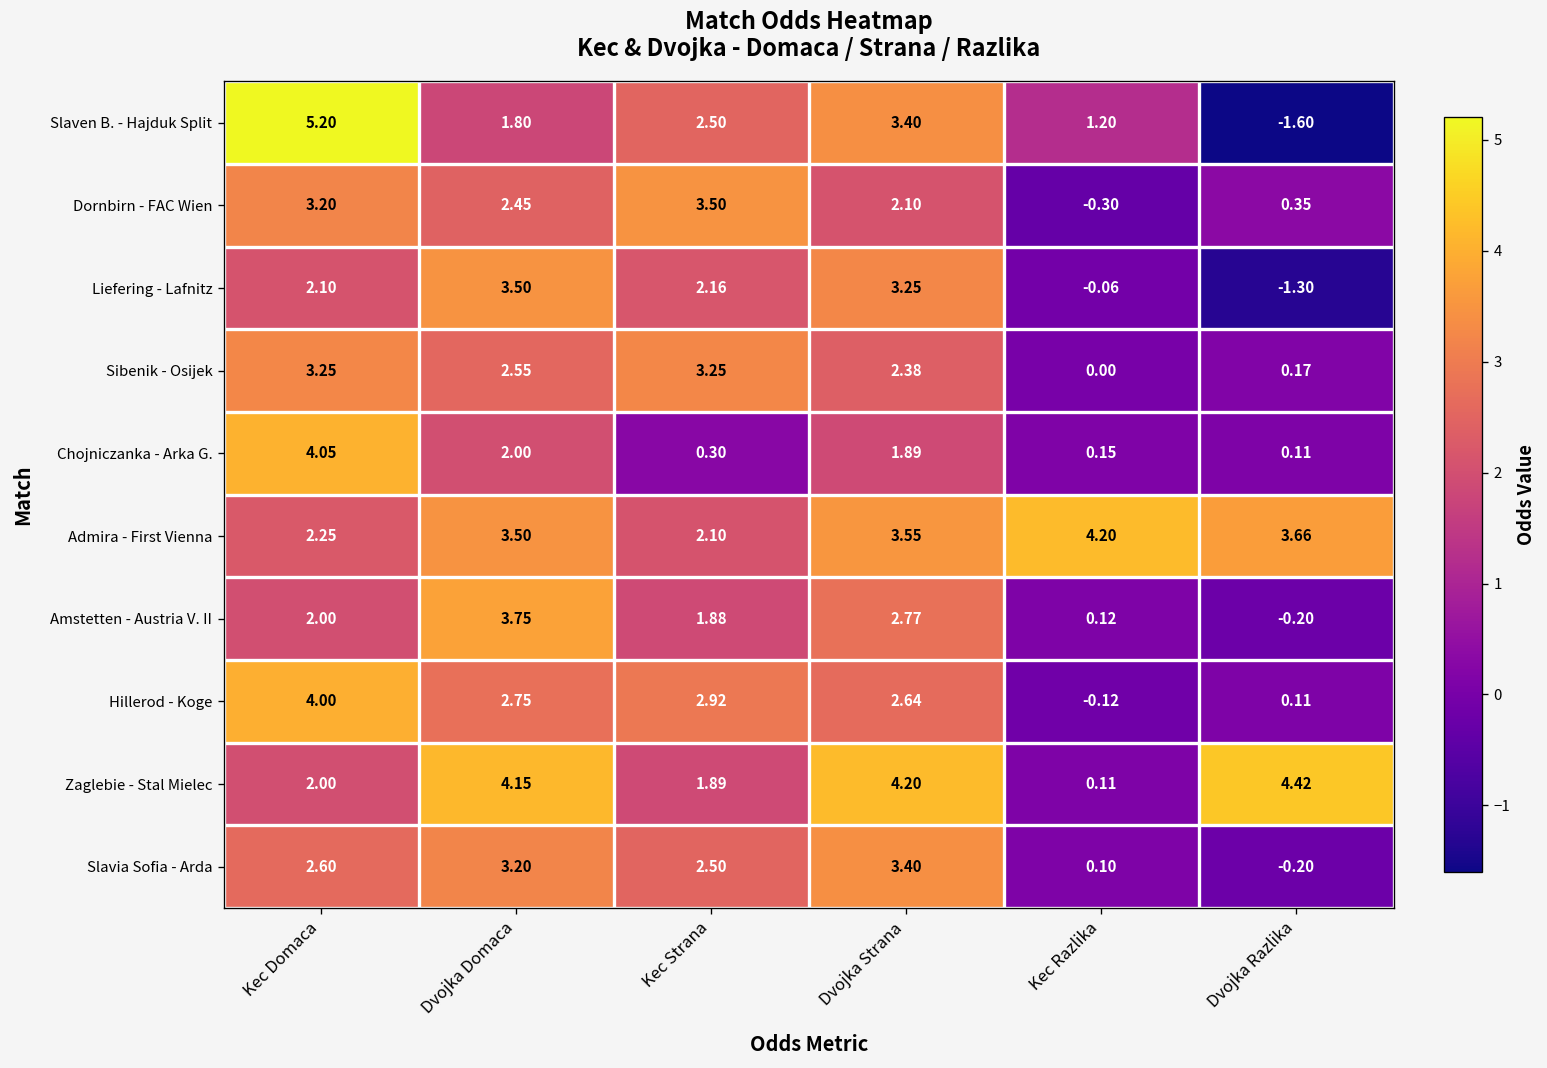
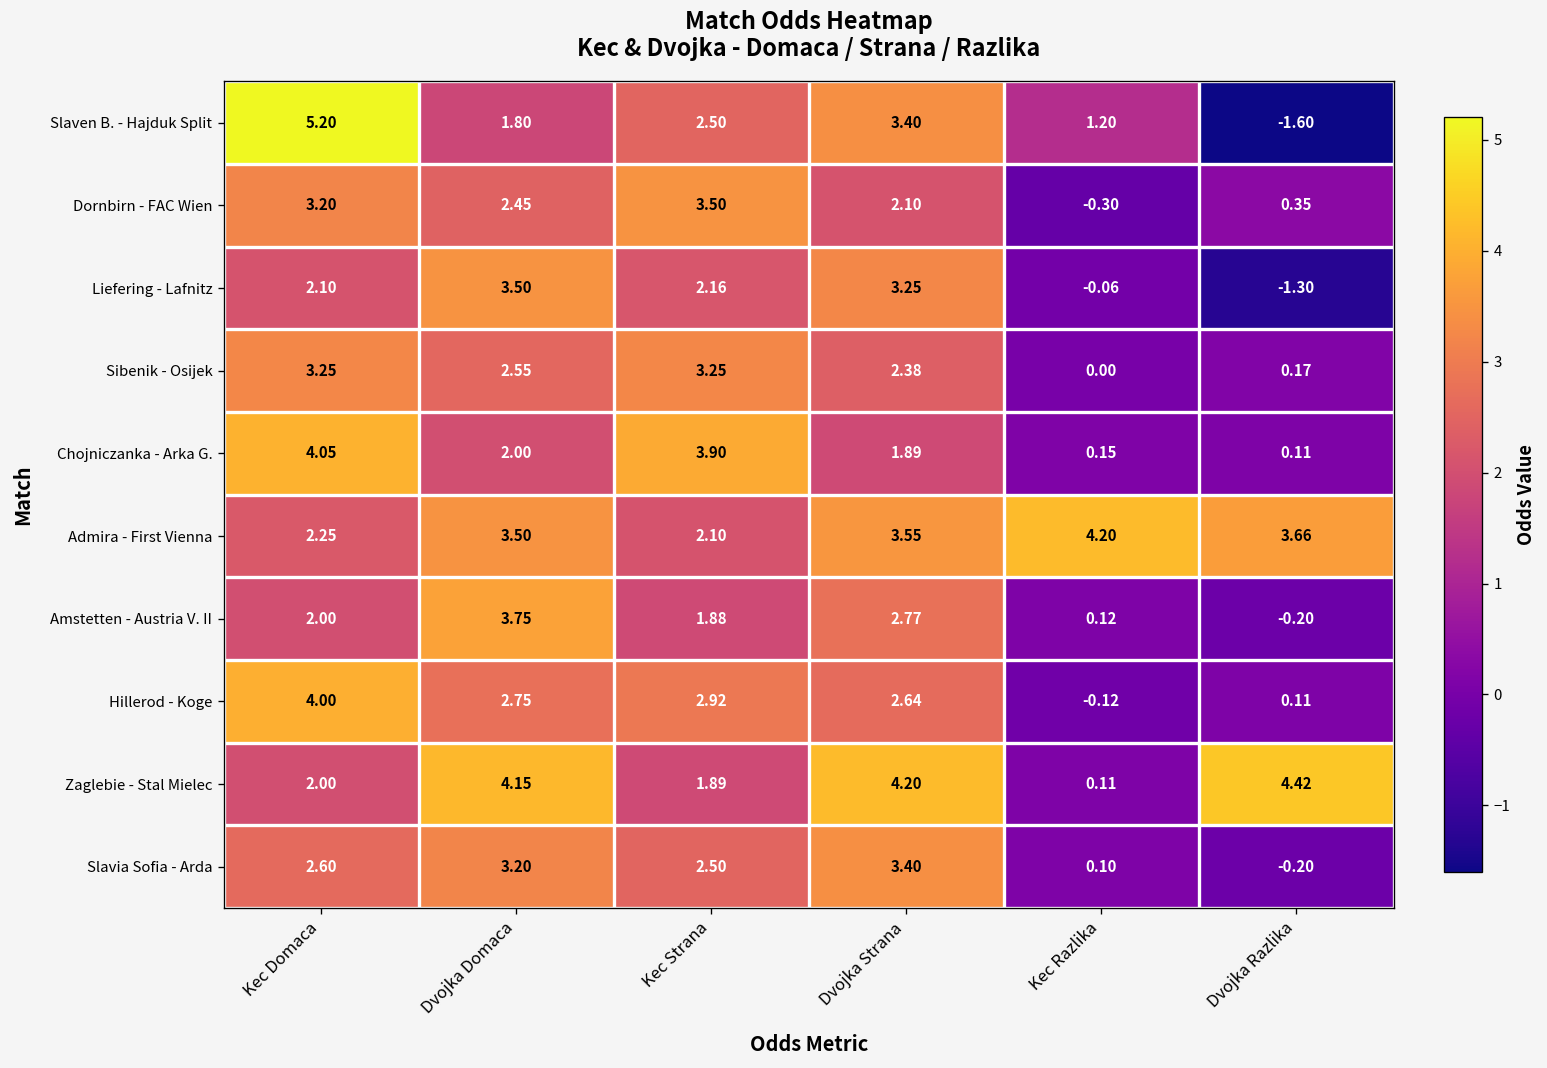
Chojniczanka - Arka G., Kec Strana: 0.30 -> 3.90
